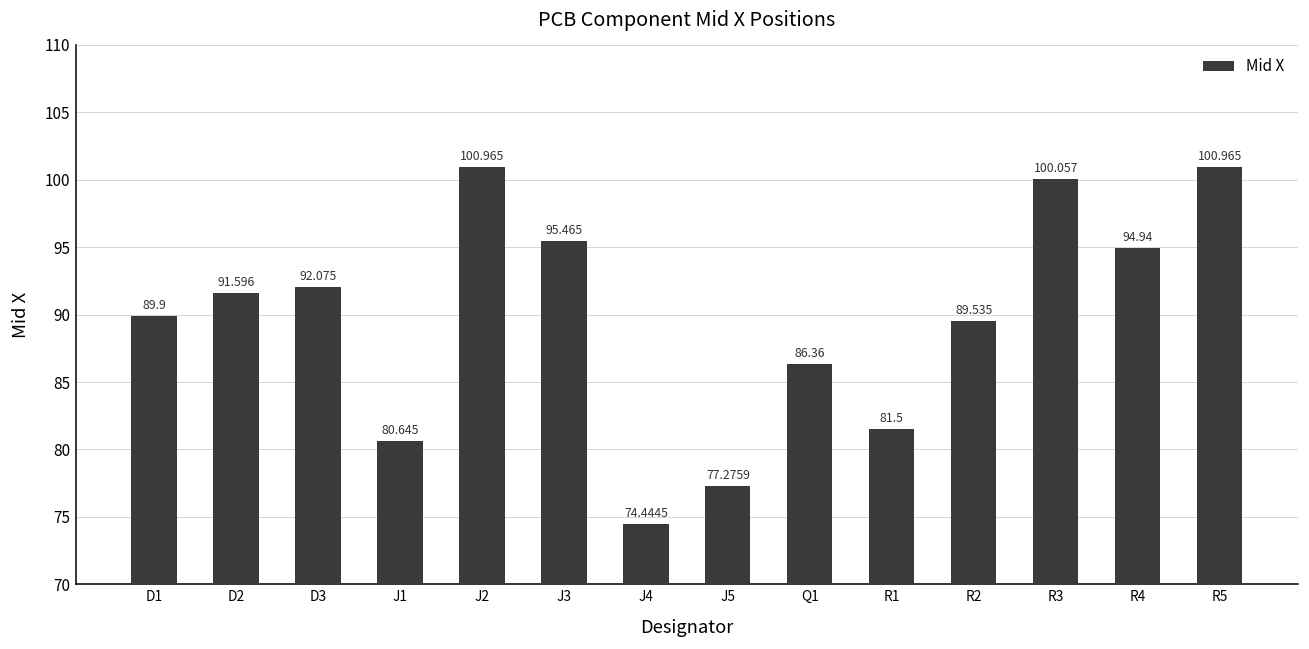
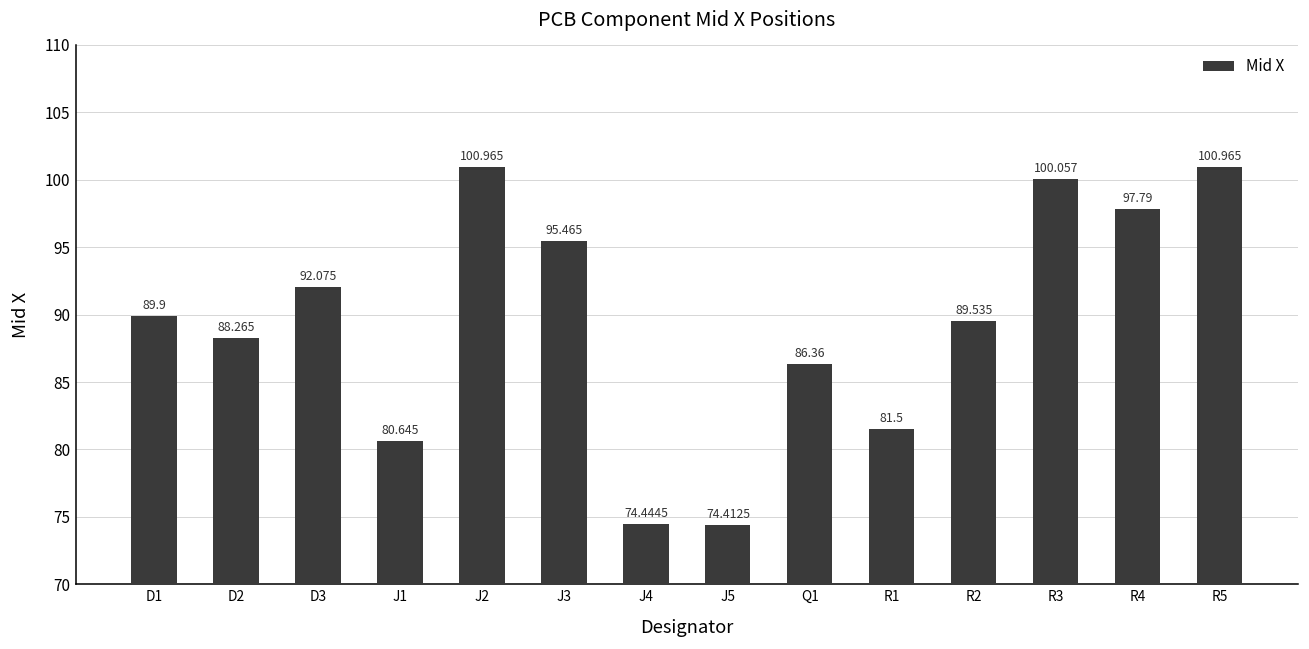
D2: 91.596 -> 88.265
J5: 77.2759 -> 74.4125
R4: 94.94 -> 97.79
